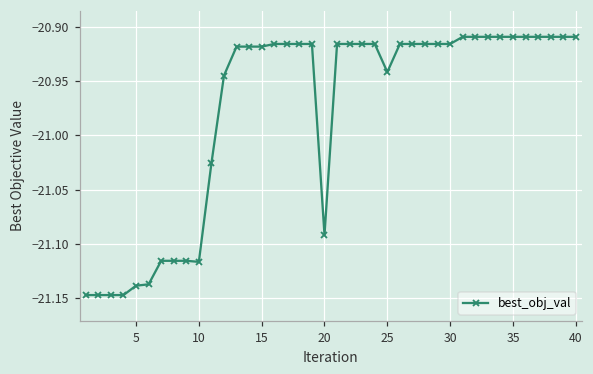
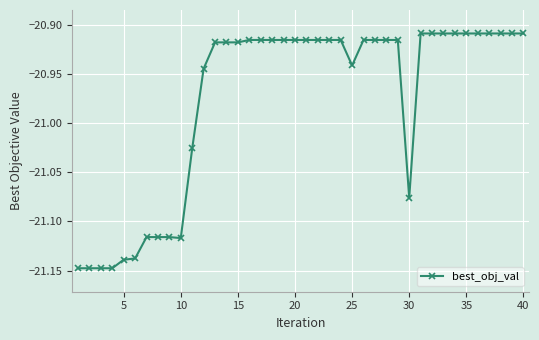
20: -21.09 -> -20.92
30: -20.92 -> -21.08
